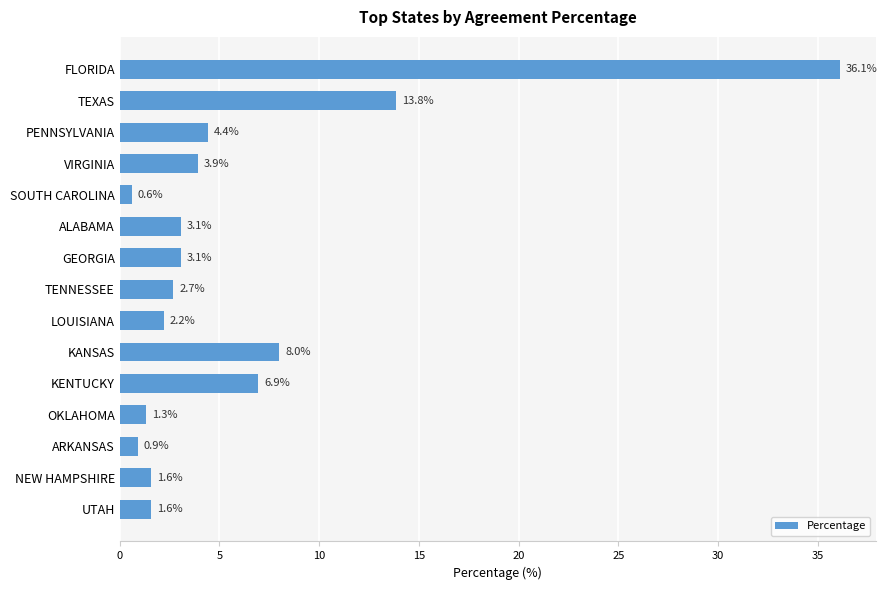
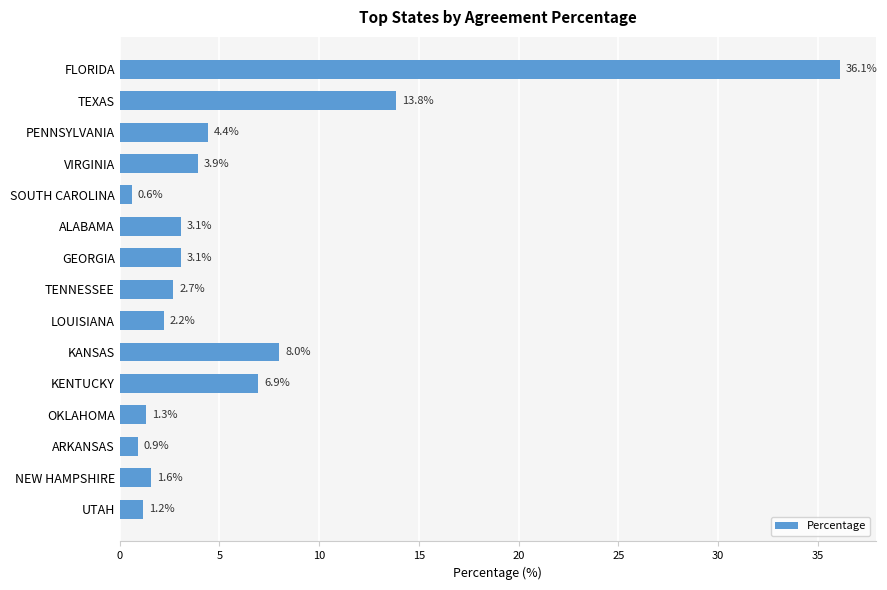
UTAH: 1.6% -> 1.2%
